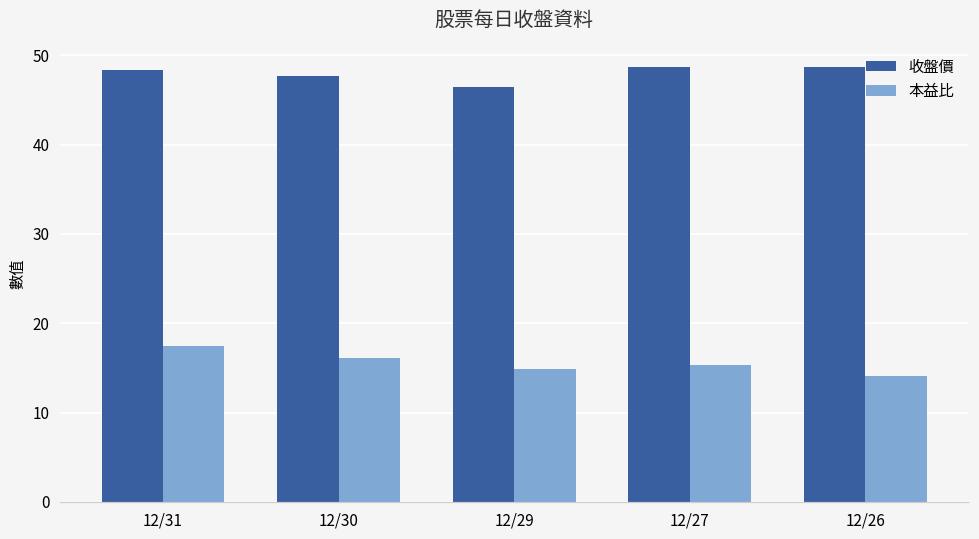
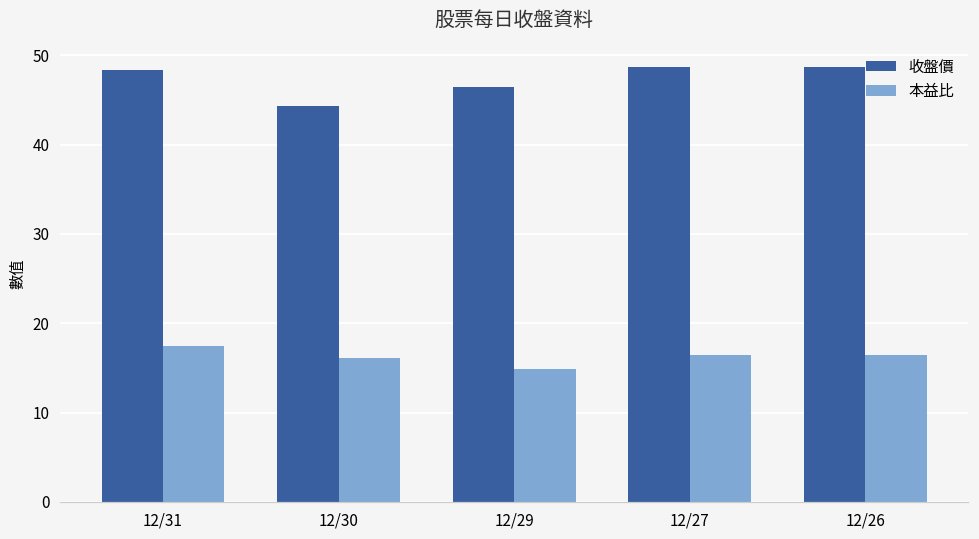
收盤價, 12/30: 48 -> 44
本益比, 12/27: 15 -> 16
本益比, 12/26: 14 -> 16
